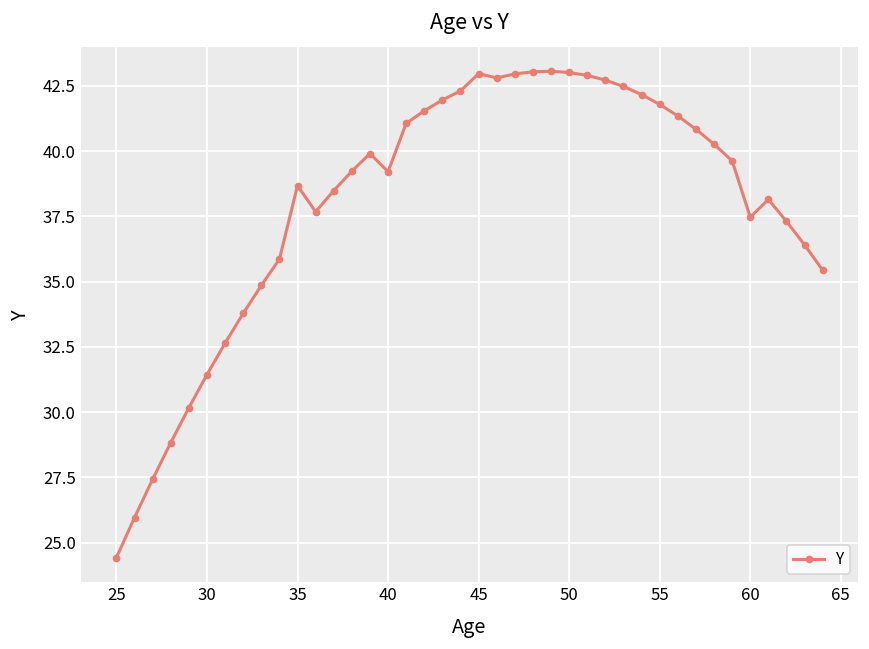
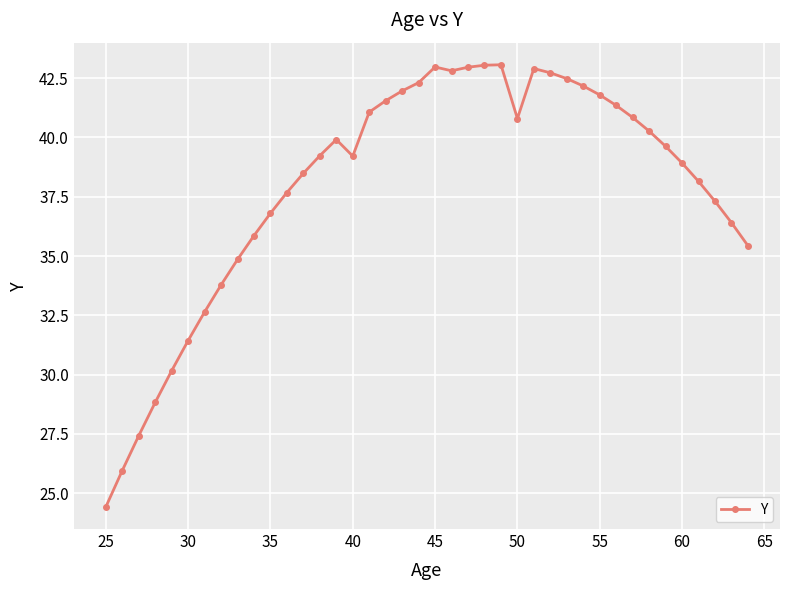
35: 38.7 -> 36.8
50: 43.0 -> 40.8
60: 37.5 -> 38.9
